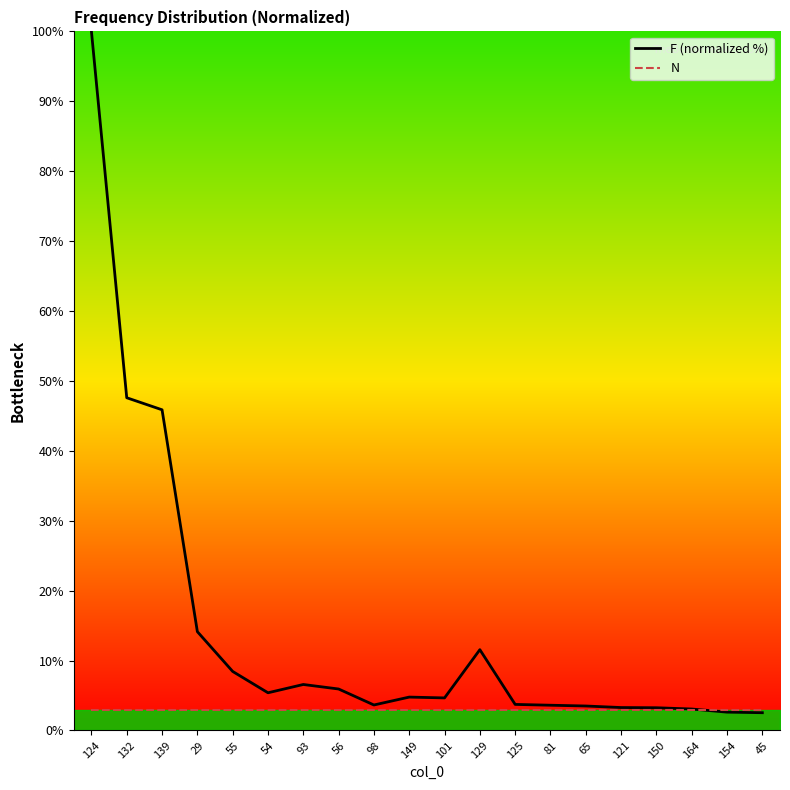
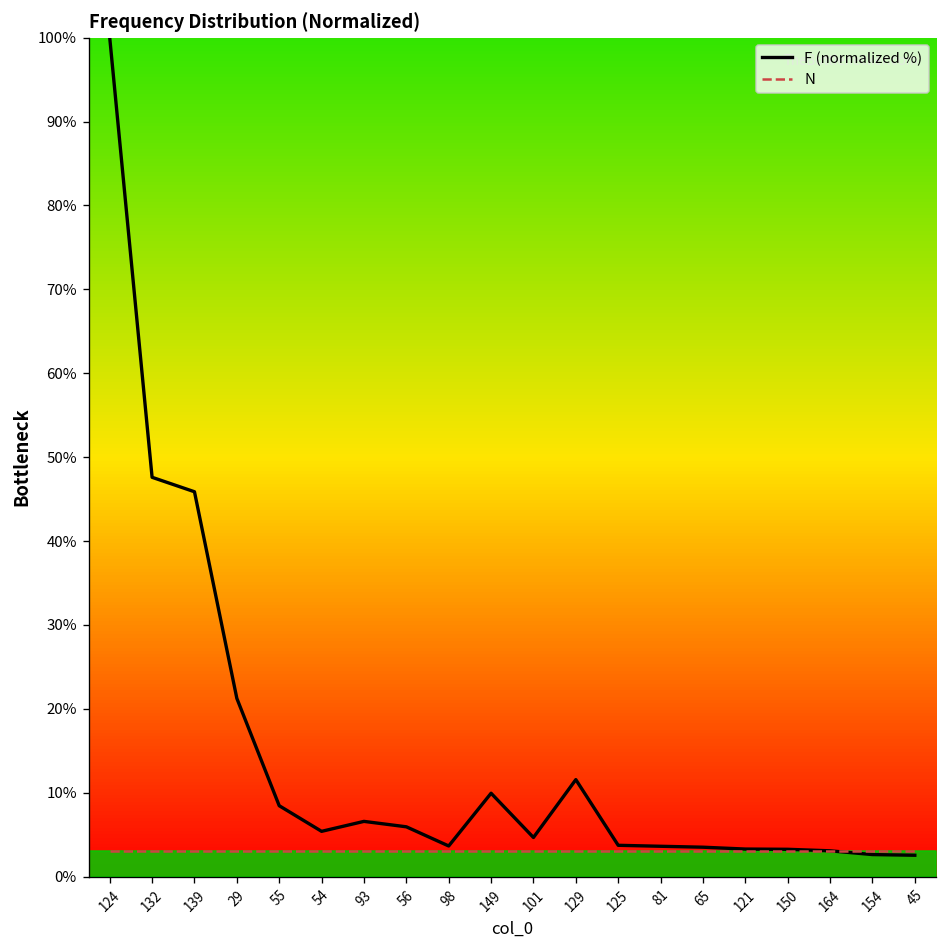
F (normalized %), 29: 14% -> 21%
F (normalized %), 149: 5% -> 10%
